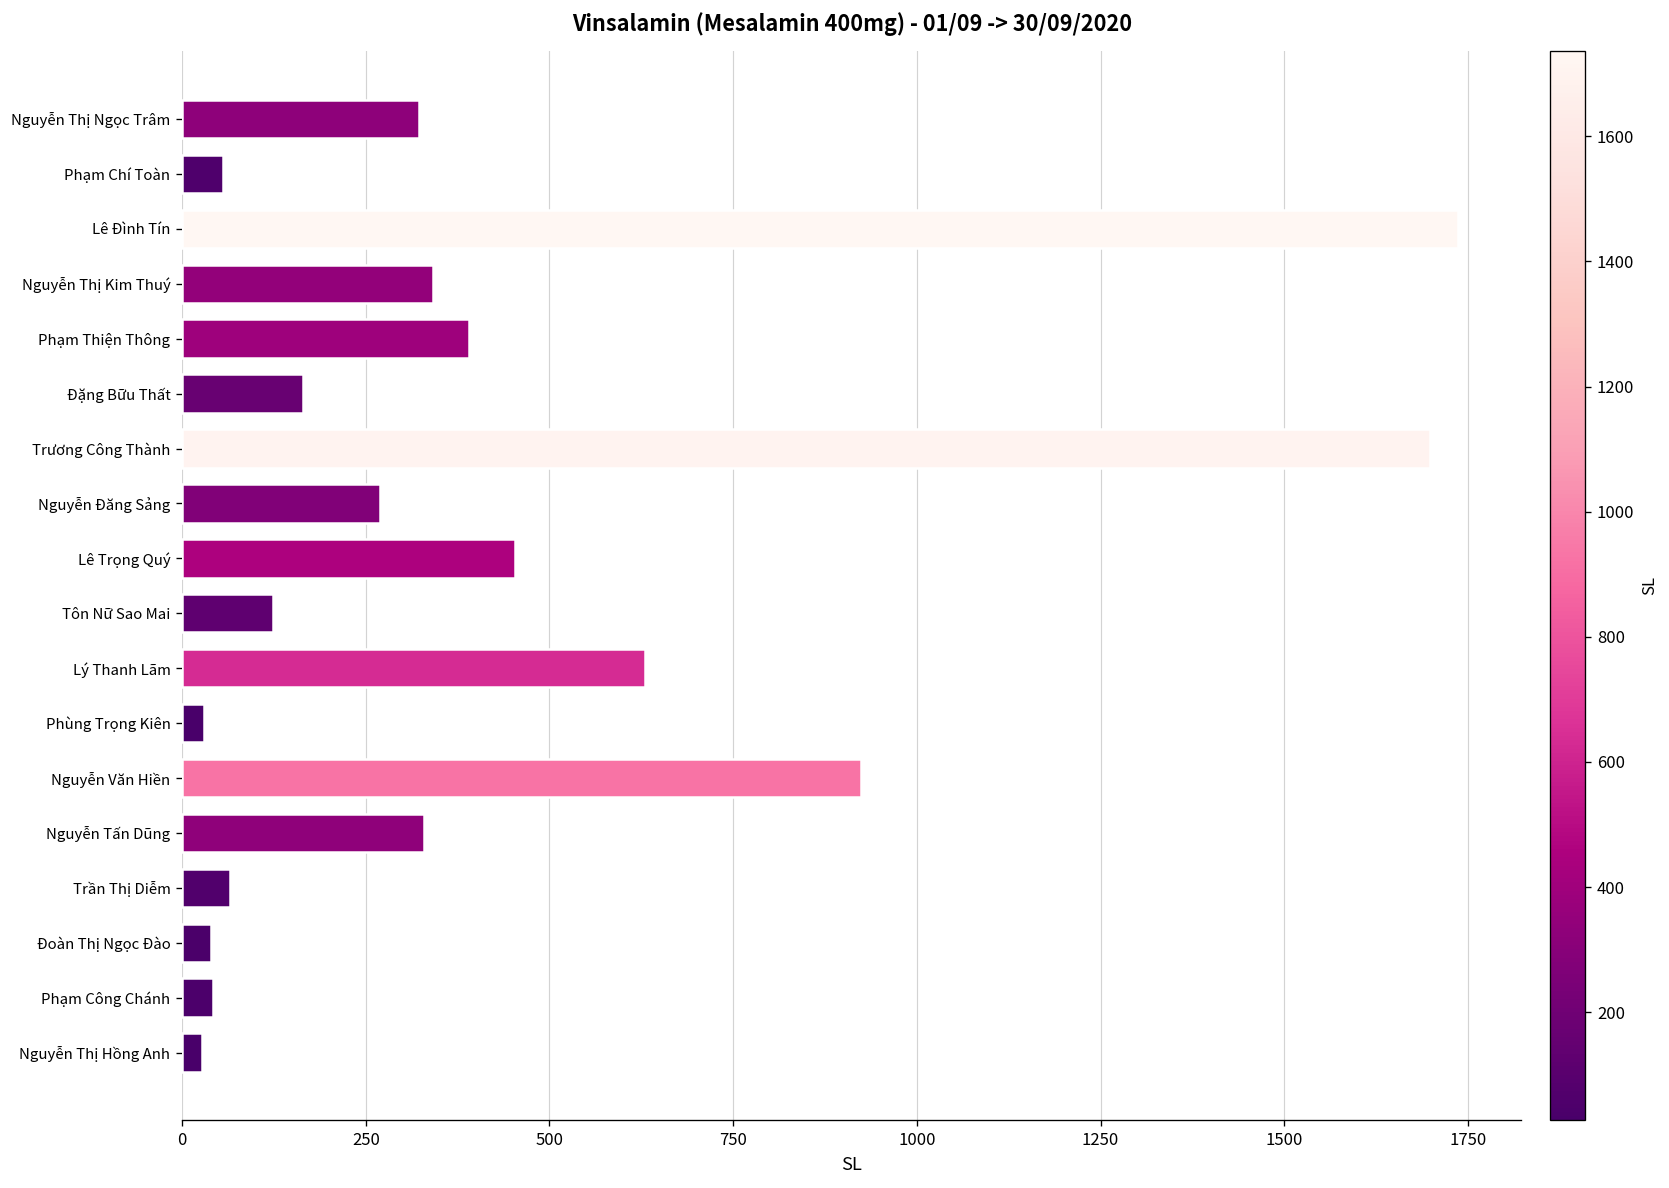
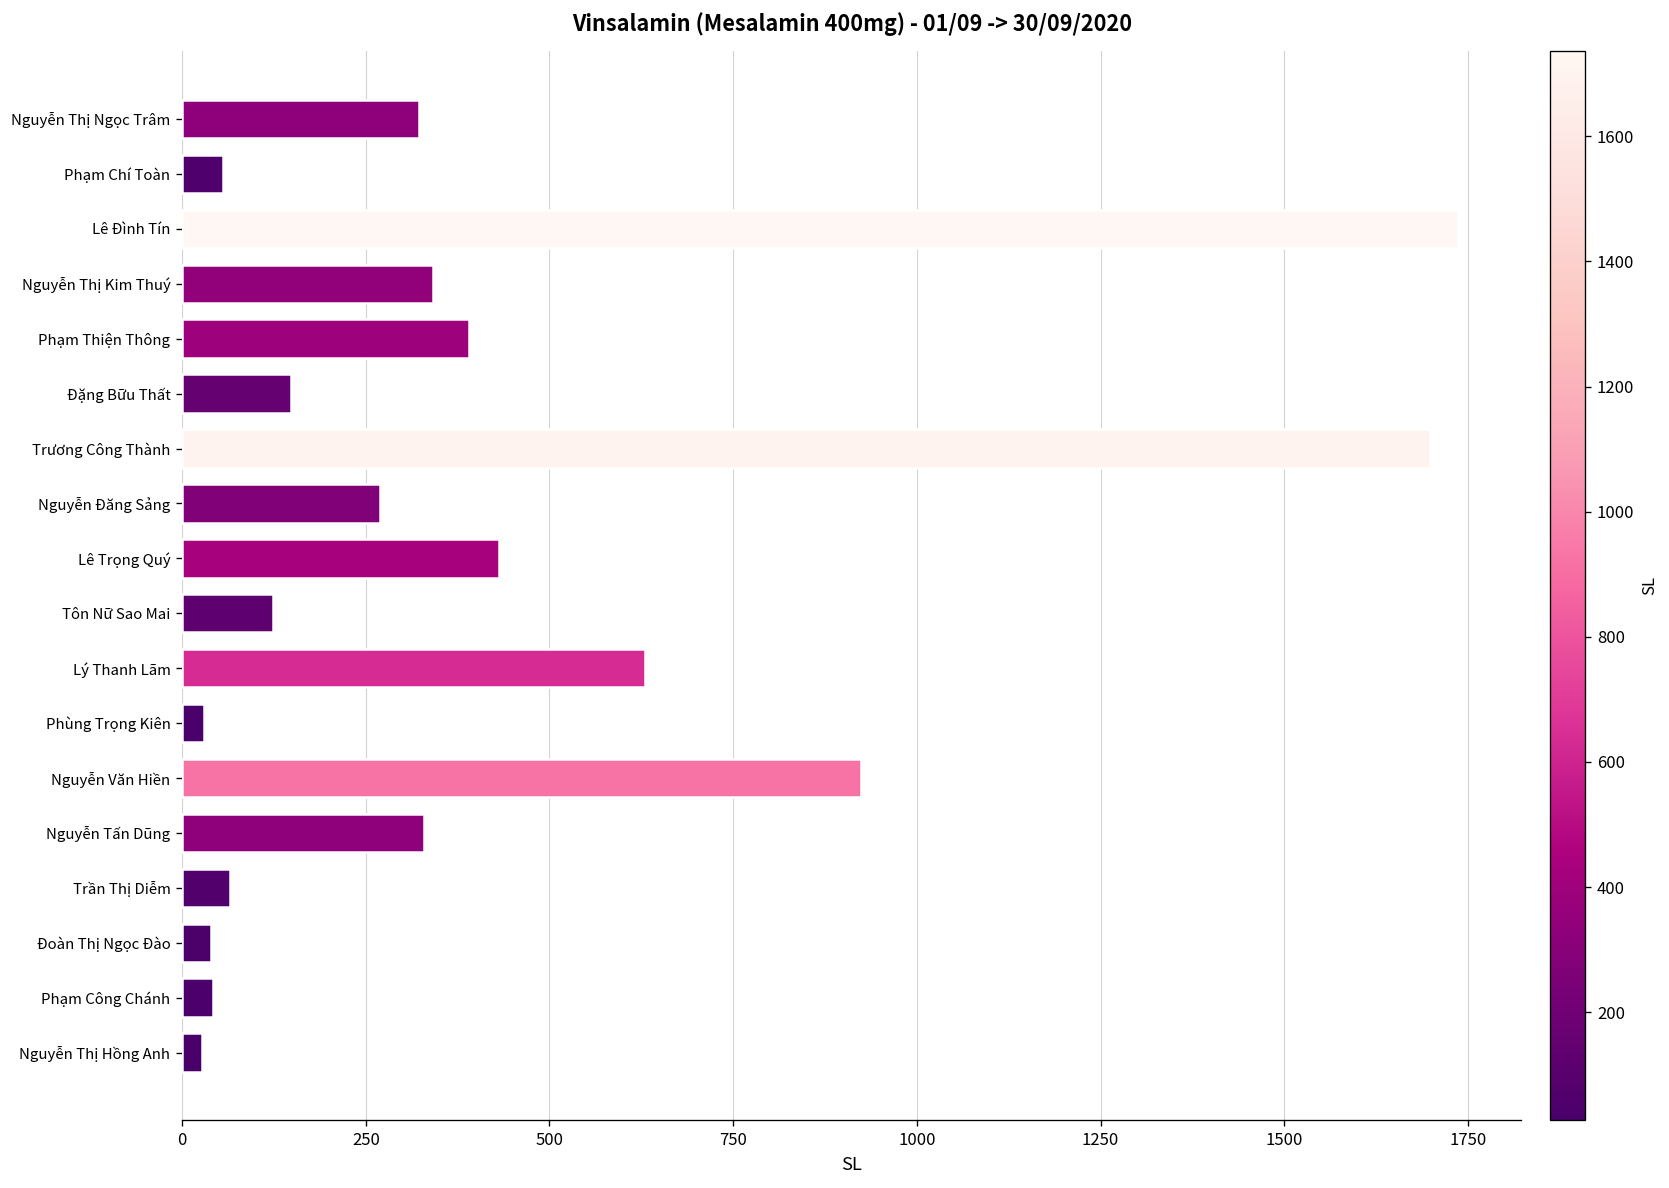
Đặng Bữu Thất: 160 -> 150
Lê Trọng Quý: 450 -> 430
